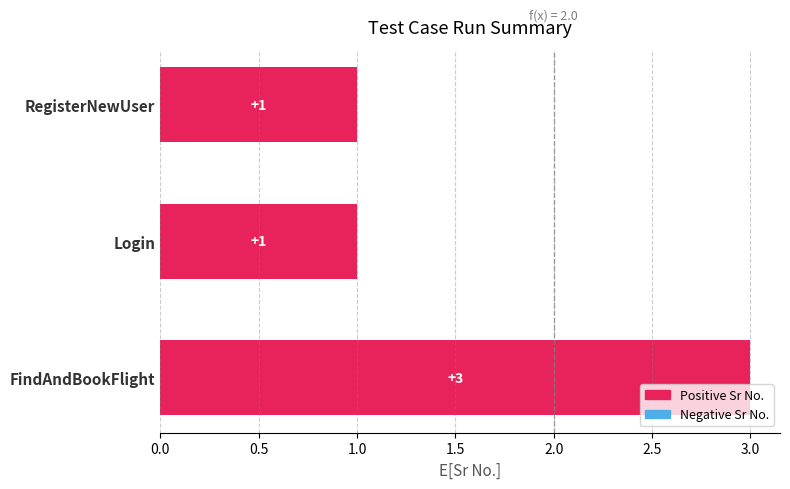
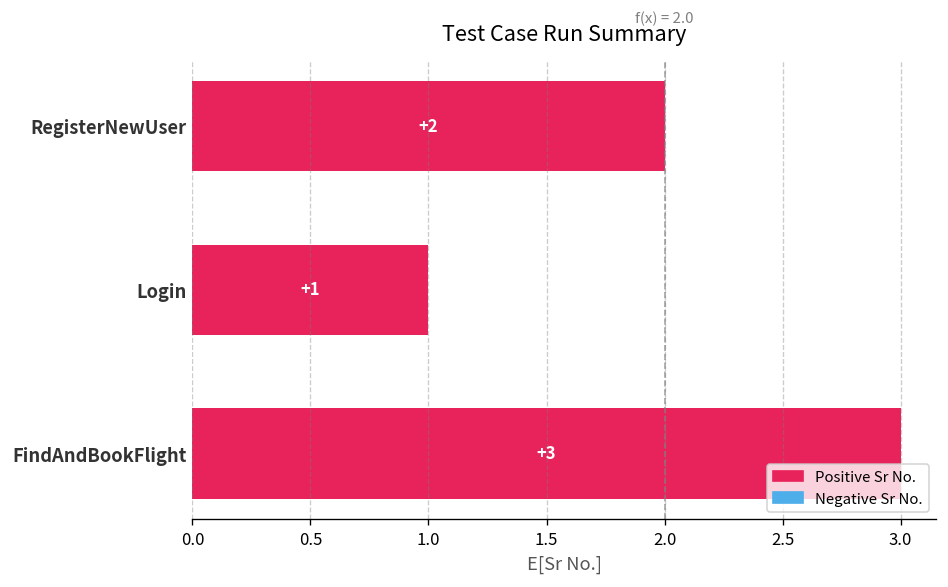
RegisterNewUser: +1 -> +2
